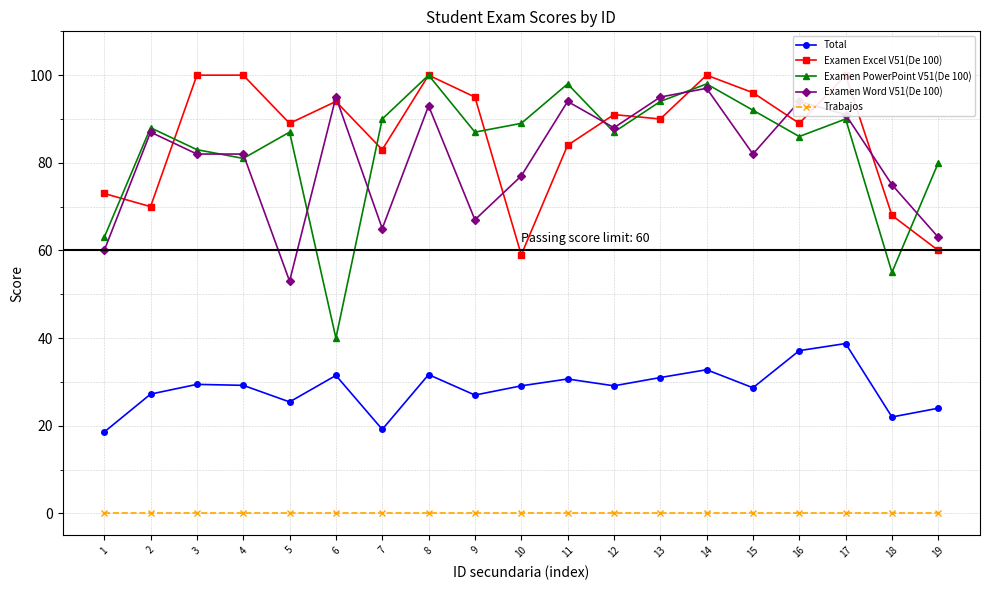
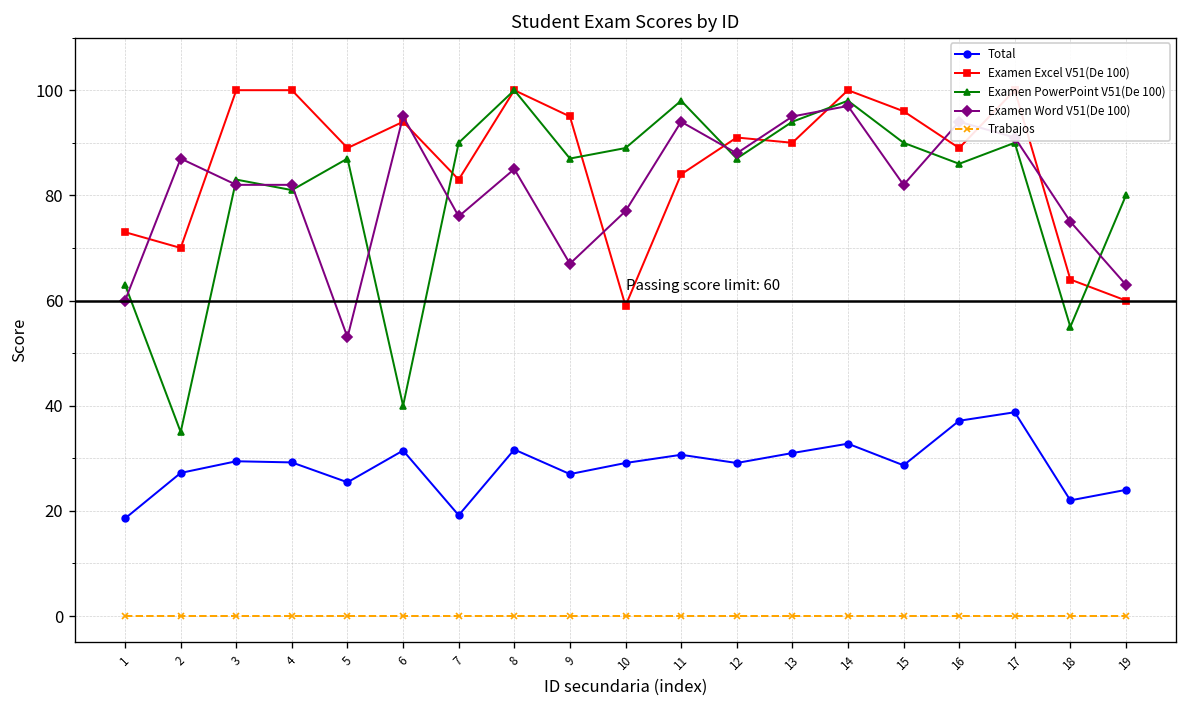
Examen PowerPoint V51(De 100), 2: 88 -> 35
Examen Word V51(De 100), 7: 65 -> 76
Examen Word V51(De 100), 8: 93 -> 85
Examen PowerPoint V51(De 100), 15: 92 -> 90
Examen Excel V51(De 100), 18: 68 -> 64
